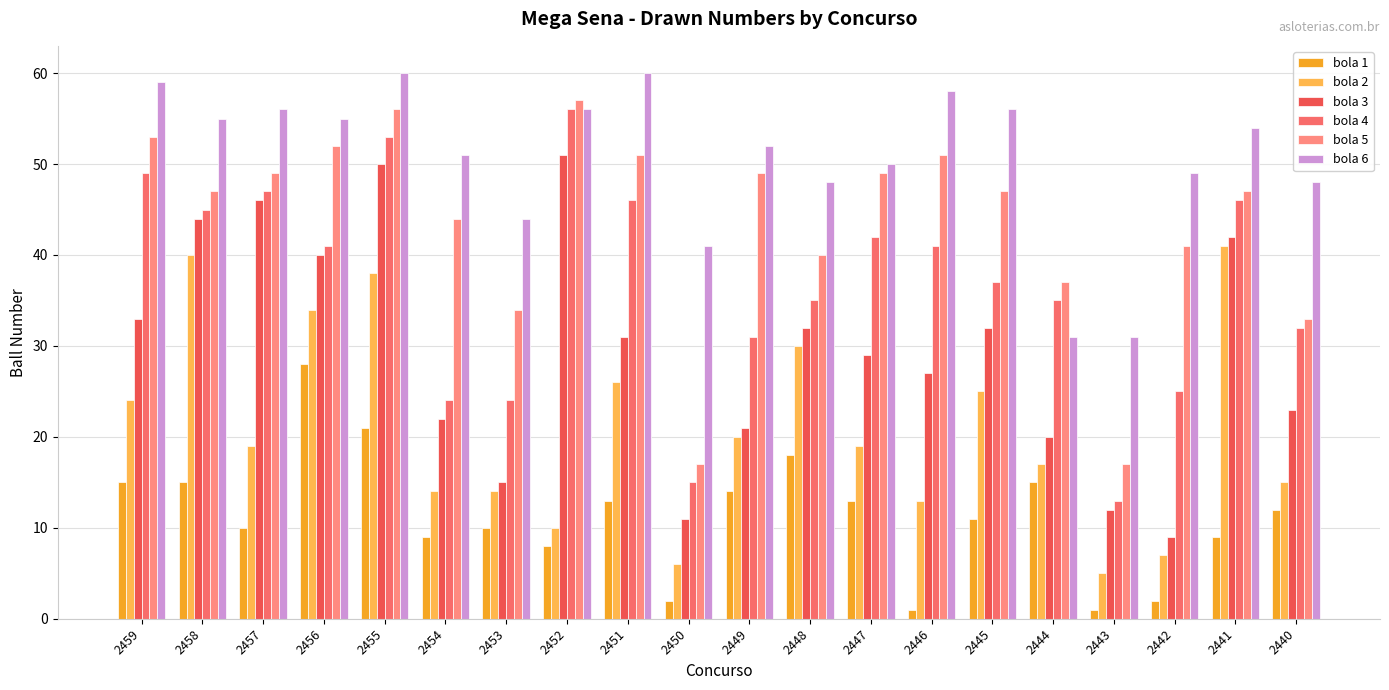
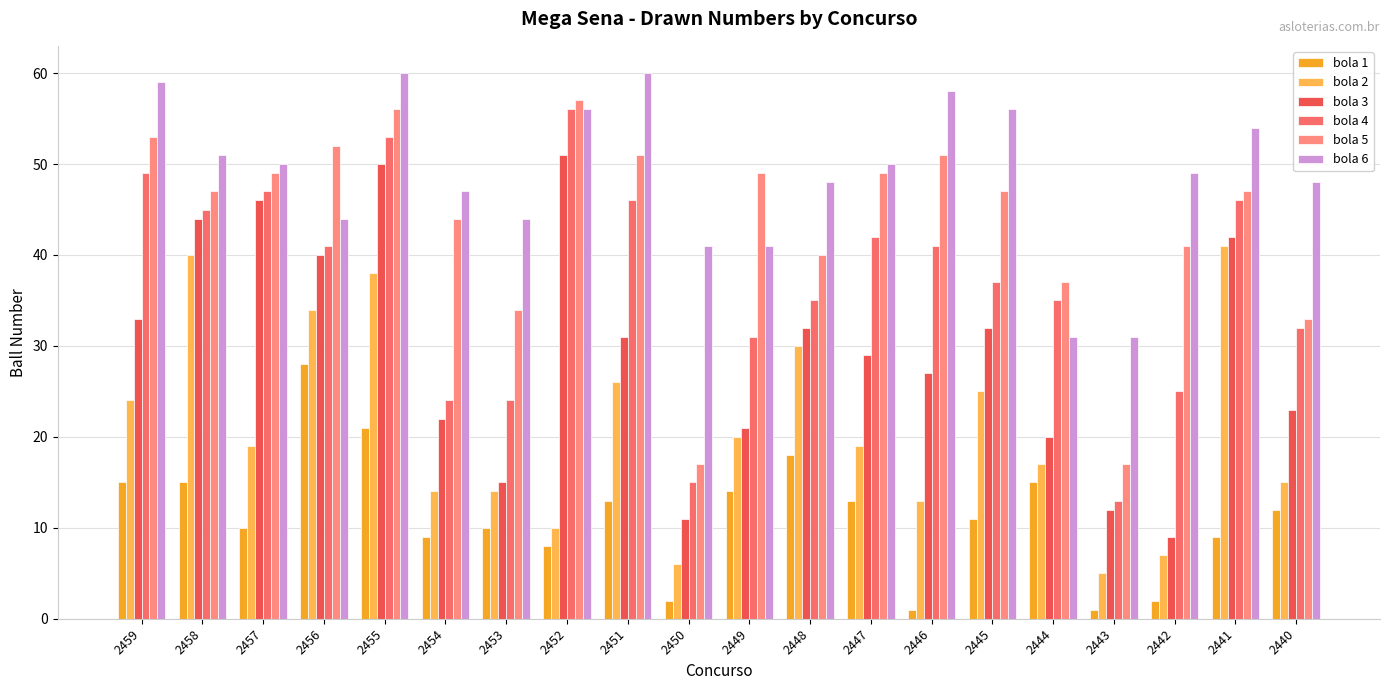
bola 6, 2458: 55 -> 51
bola 6, 2457: 56 -> 50
bola 6, 2456: 55 -> 44
bola 6, 2454: 51 -> 47
bola 6, 2449: 52 -> 41
